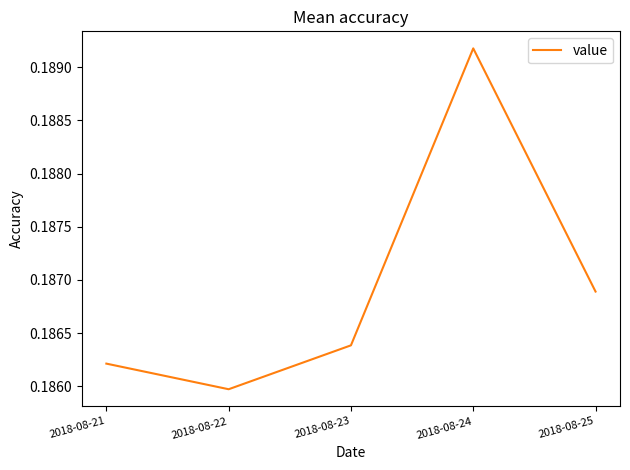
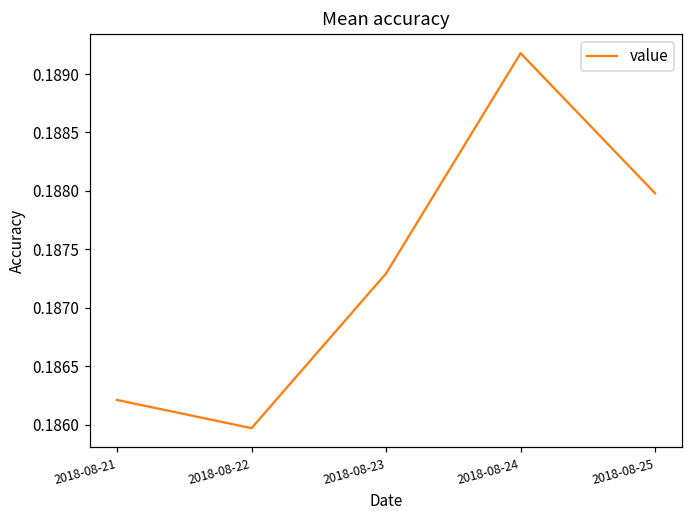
2018-08-23: 0.18638 -> 0.18729
2018-08-25: 0.18689 -> 0.18798
